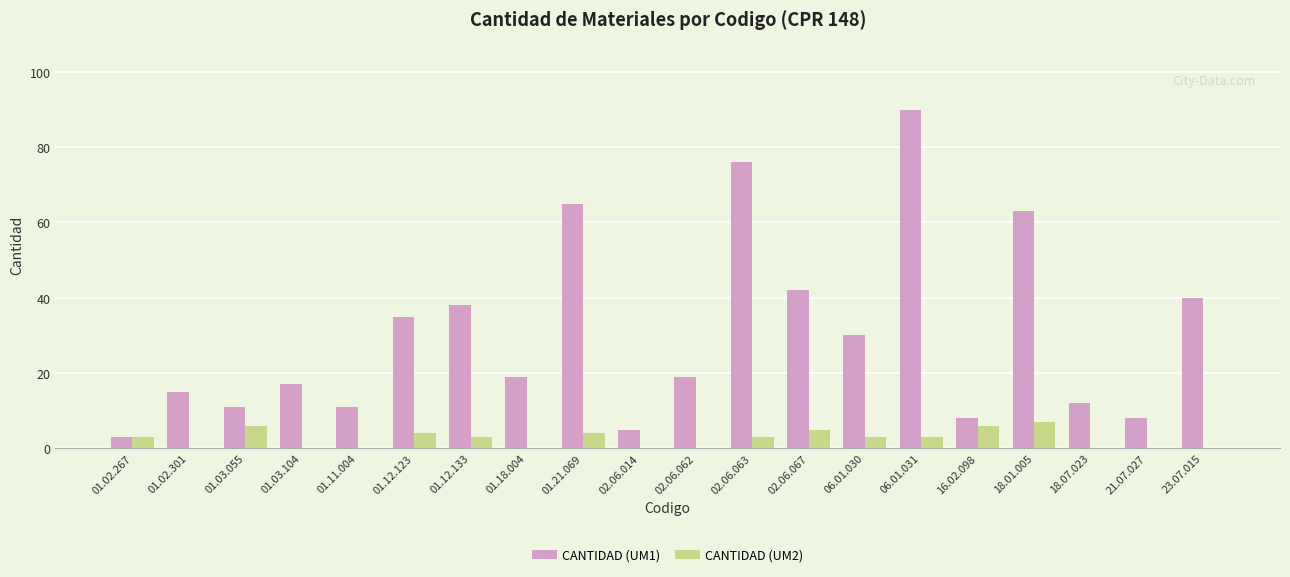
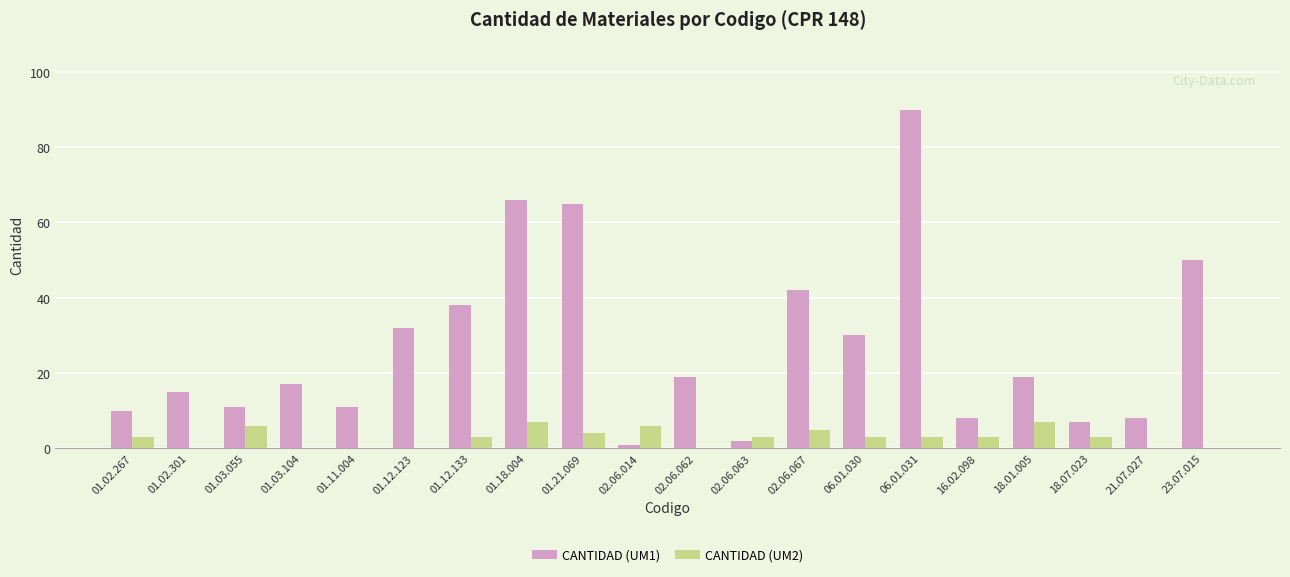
CANTIDAD (UM1), 01.02.267: 3 -> 10
CANTIDAD (UM1), 01.12.123: 35 -> 32
CANTIDAD (UM2), 01.12.123: 4 -> 0
CANTIDAD (UM1), 01.18.004: 19 -> 66
CANTIDAD (UM2), 01.18.004: 0 -> 7
CANTIDAD (UM1), 02.06.014: 5 -> 1
CANTIDAD (UM2), 02.06.014: 0 -> 6
CANTIDAD (UM1), 02.06.063: 76 -> 2
CANTIDAD (UM2), 16.02.098: 6 -> 3
CANTIDAD (UM1), 18.01.005: 63 -> 19
CANTIDAD (UM1), 18.07.023: 12 -> 7
CANTIDAD (UM2), 18.07.023: 0 -> 3
CANTIDAD (UM1), 23.07.015: 40 -> 50
